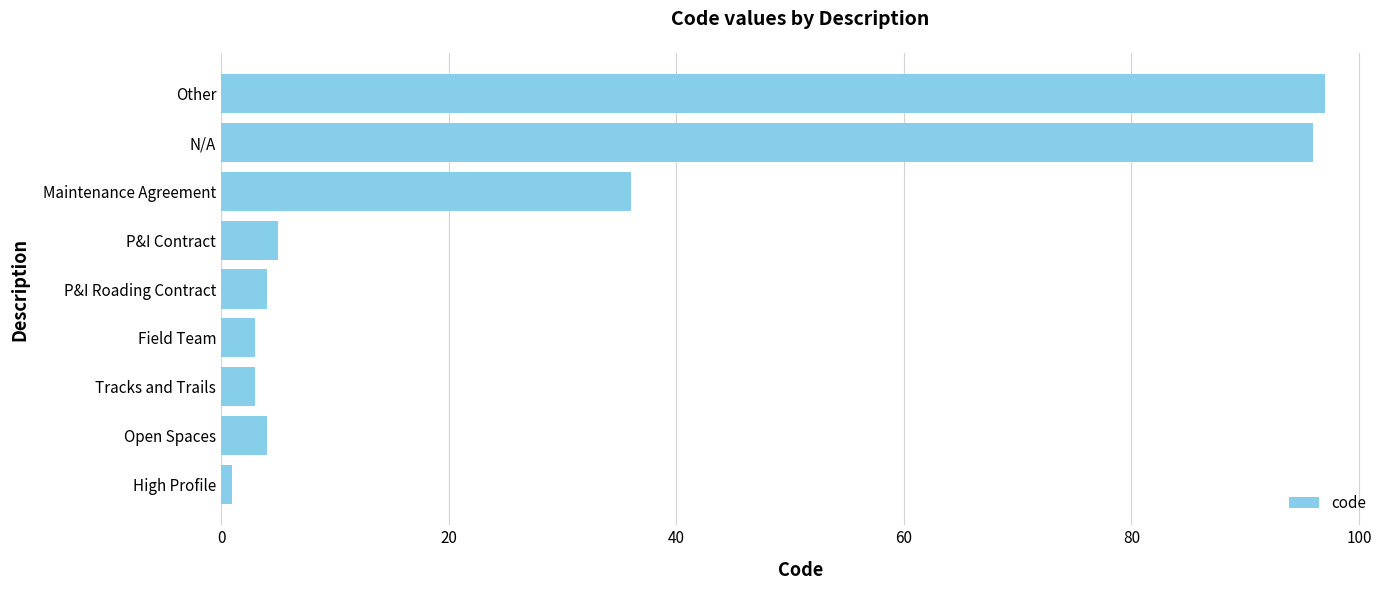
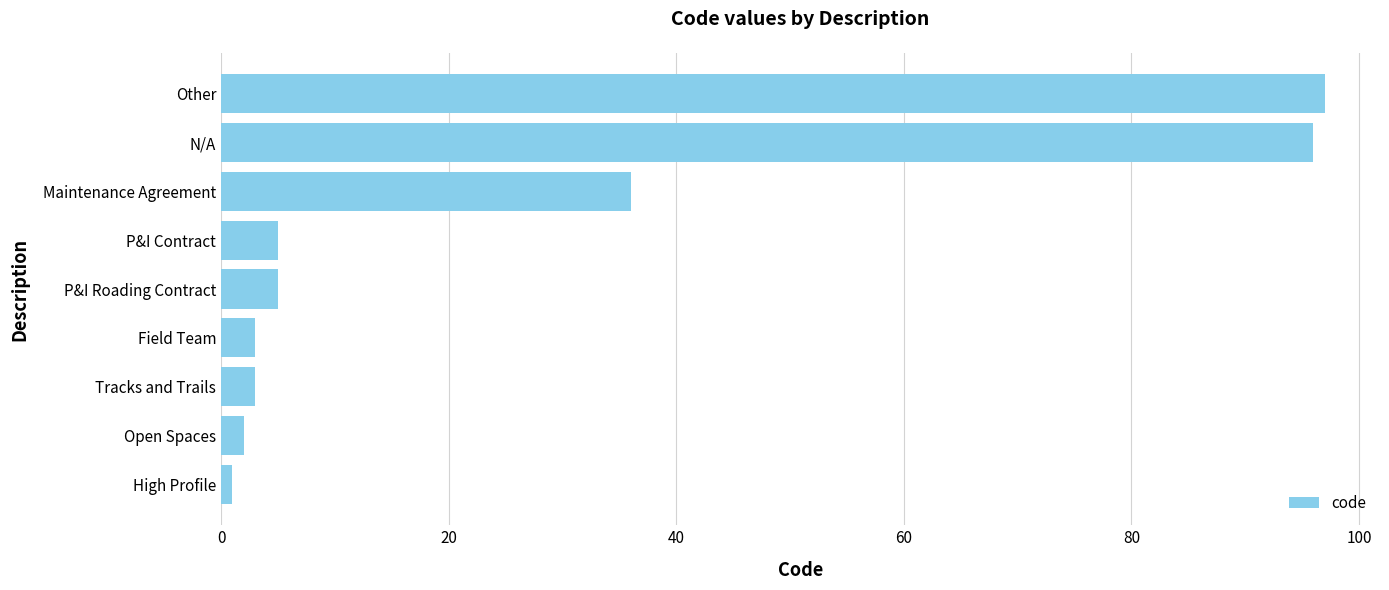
P&I Roading Contract: 4 -> 5
Open Spaces: 4 -> 2
